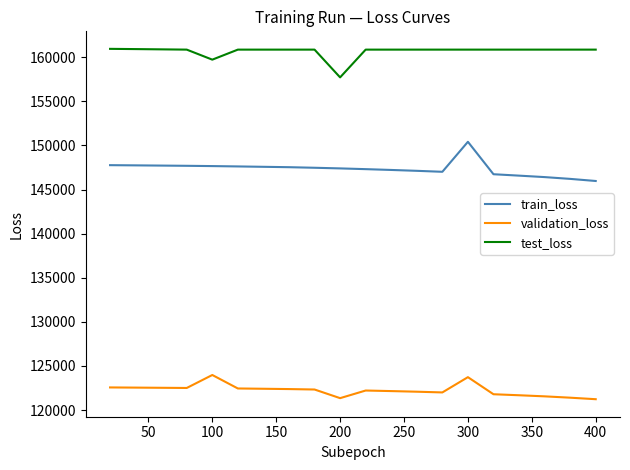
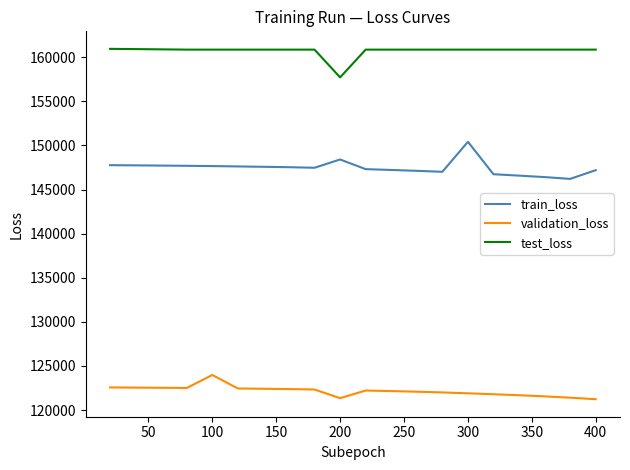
test_loss, 100: 160000 -> 161000
train_loss, 200: 147000 -> 148000
validation_loss, 300: 124000 -> 122000
train_loss, 400: 146000 -> 147000
